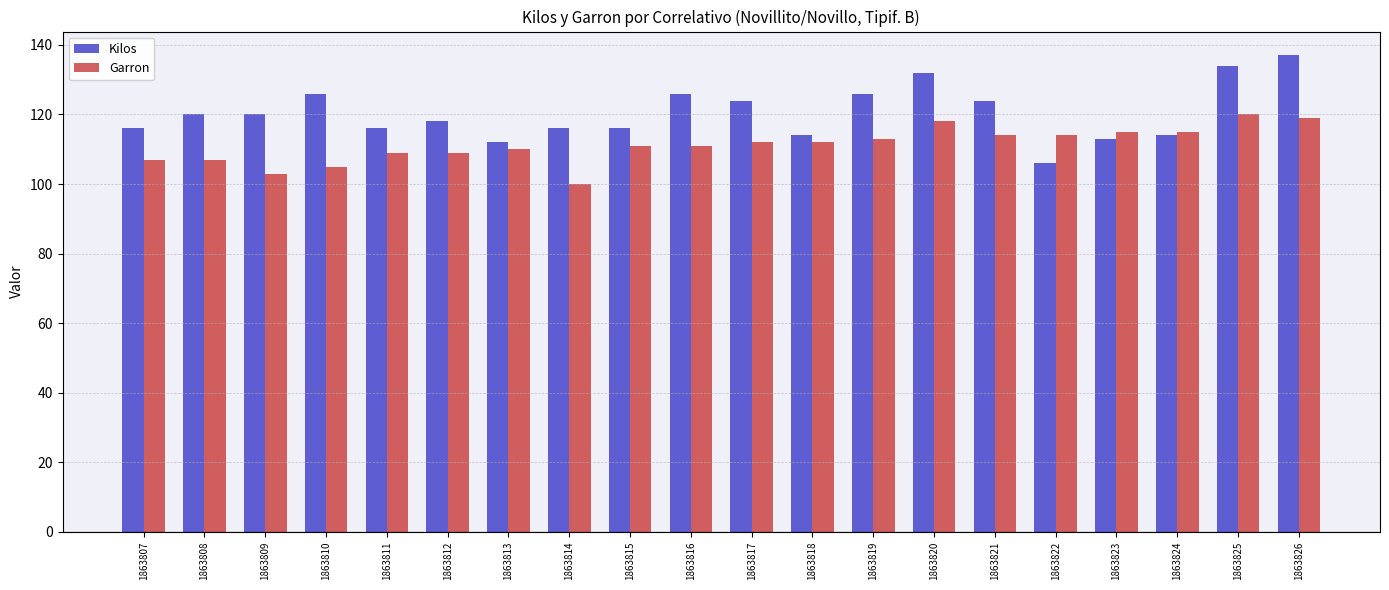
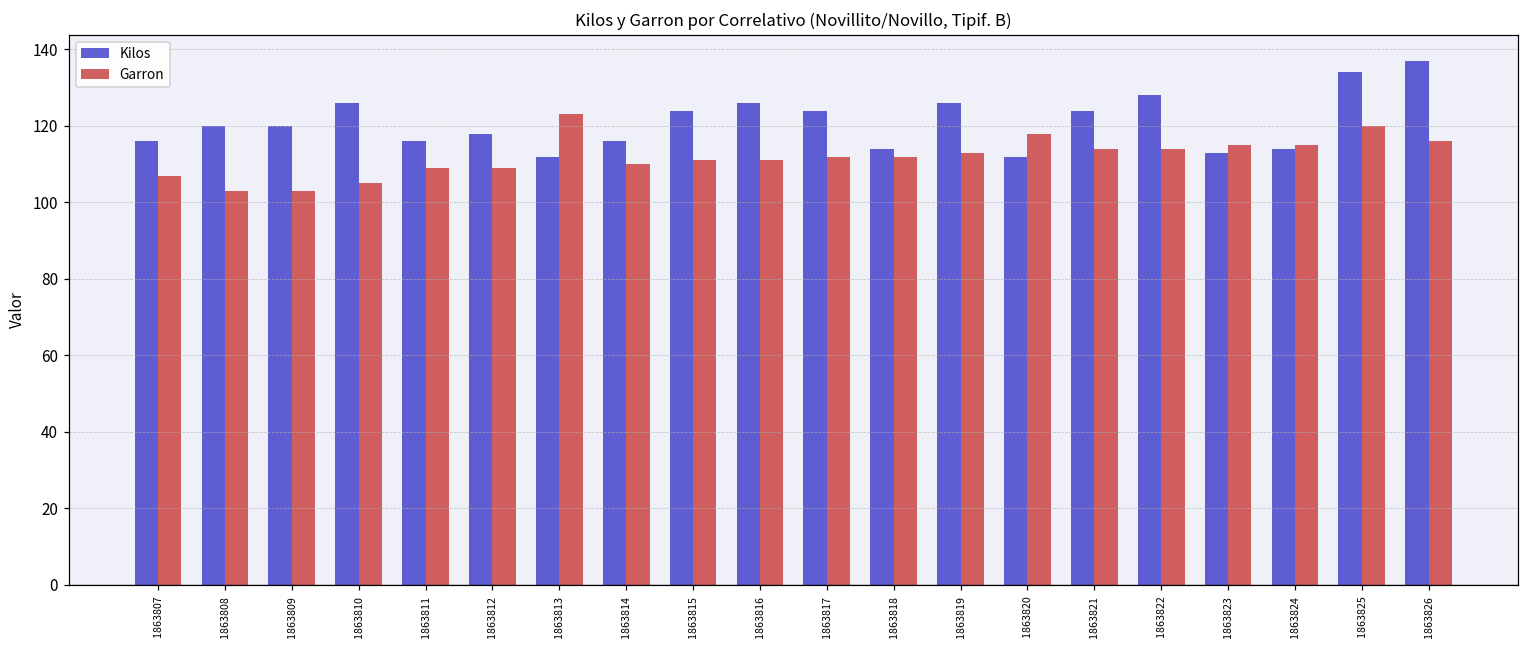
Garron, 1863808: 107 -> 103
Garron, 1863813: 110 -> 123
Garron, 1863814: 100 -> 110
Kilos, 1863815: 116 -> 124
Kilos, 1863820: 132 -> 112
Kilos, 1863822: 106 -> 128
Garron, 1863826: 119 -> 116
